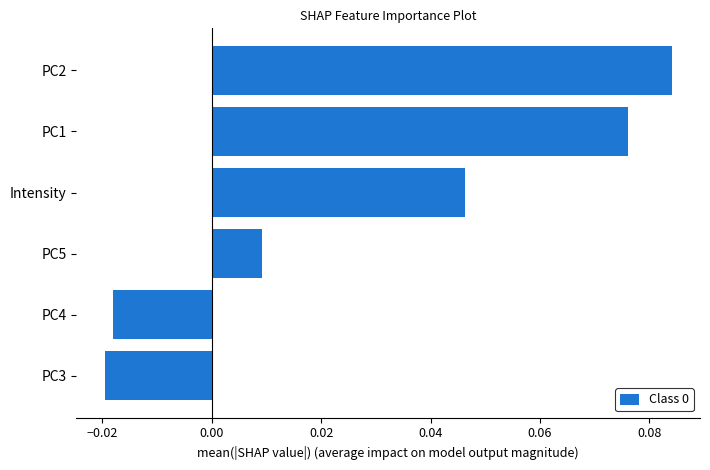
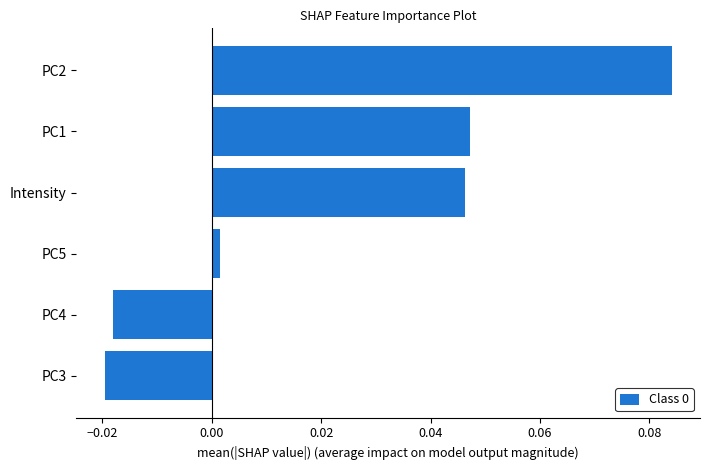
PC1: 0.076 -> 0.047
PC5: 0.009 -> 0.001
